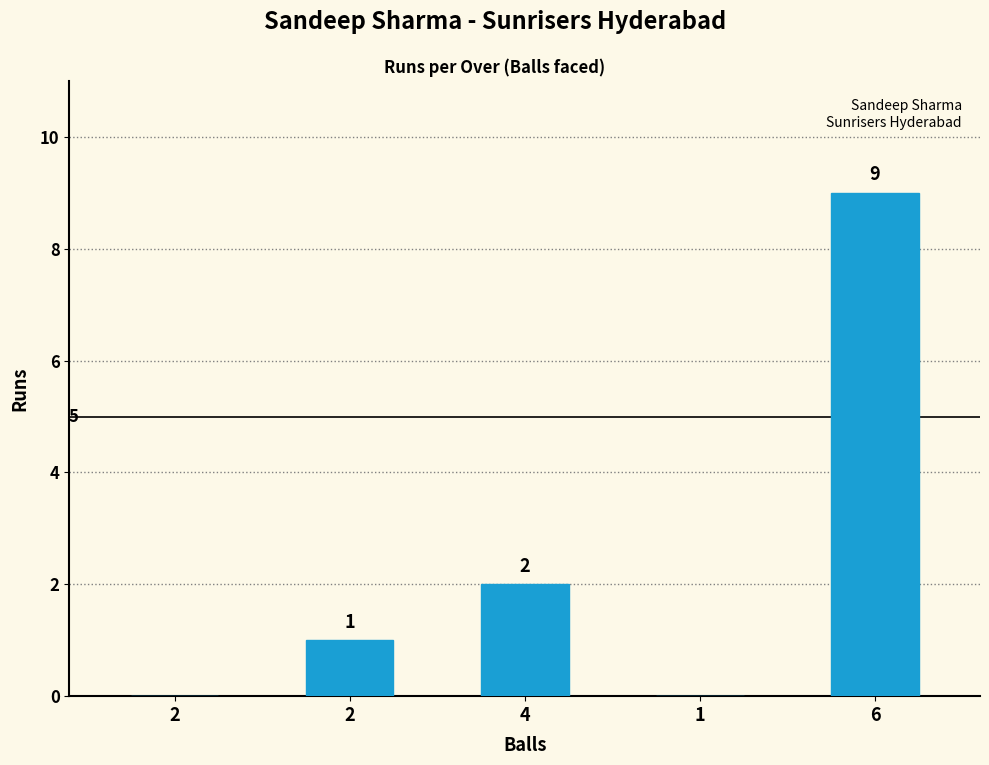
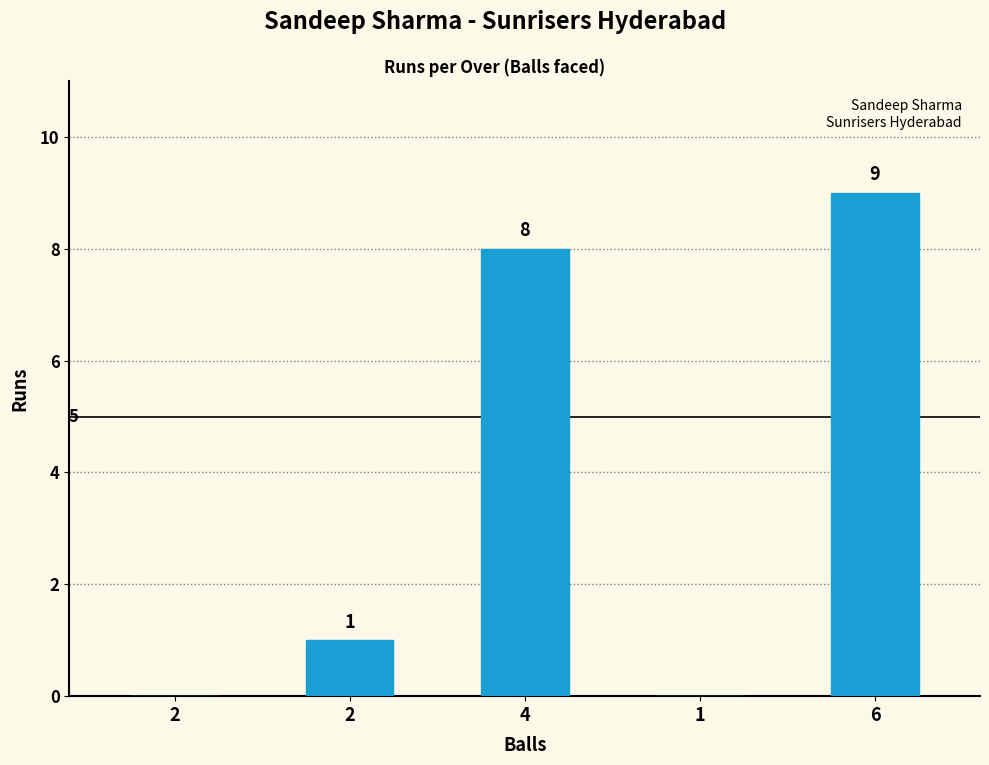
4: 2 -> 8
